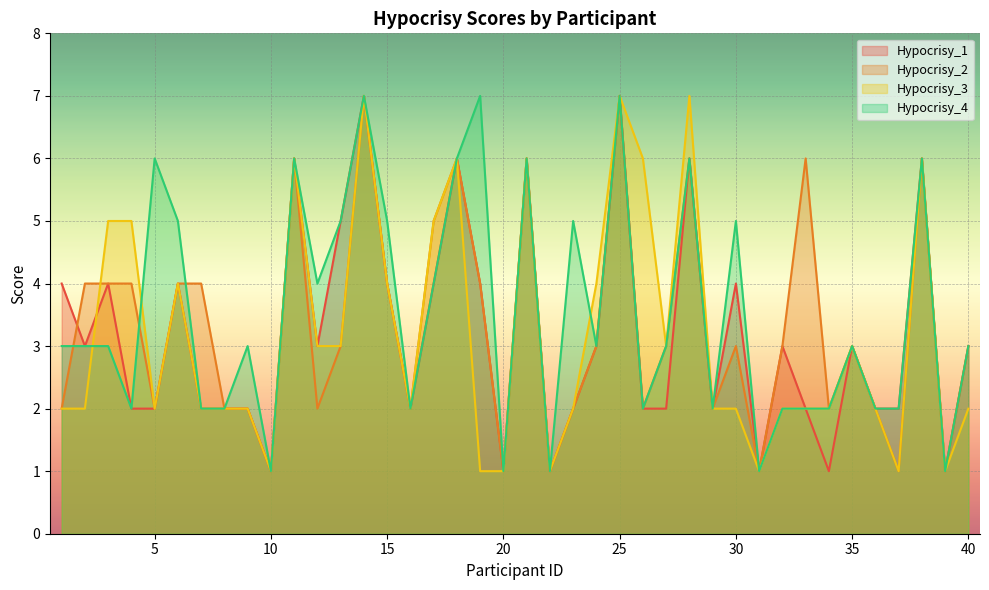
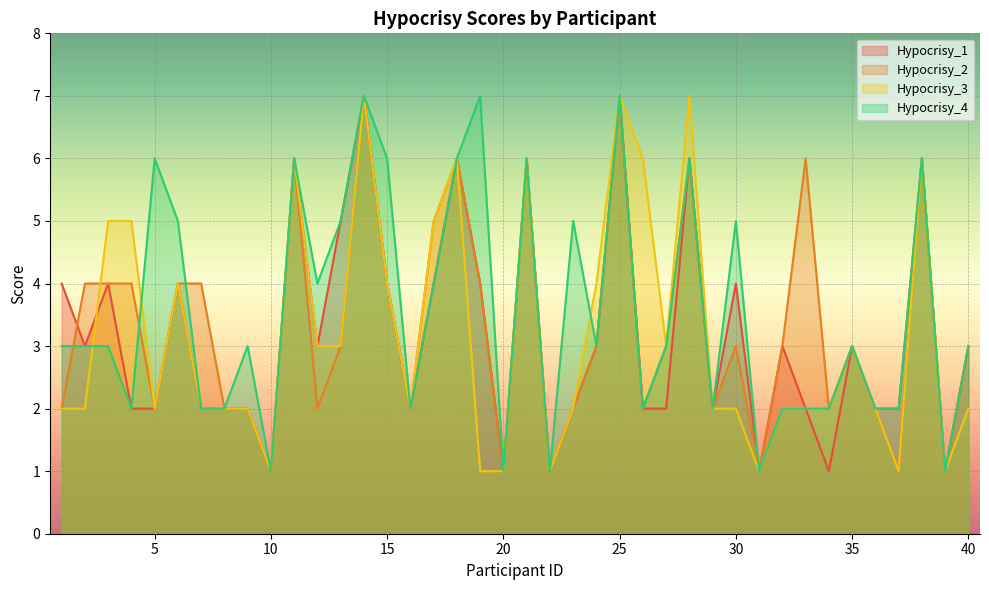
Hypocrisy_4, 15: 5 -> 6
